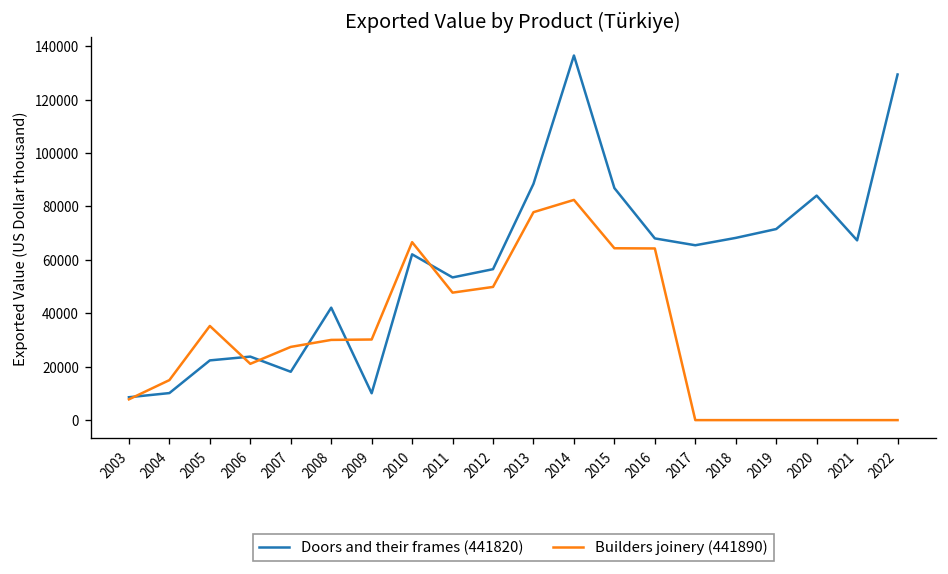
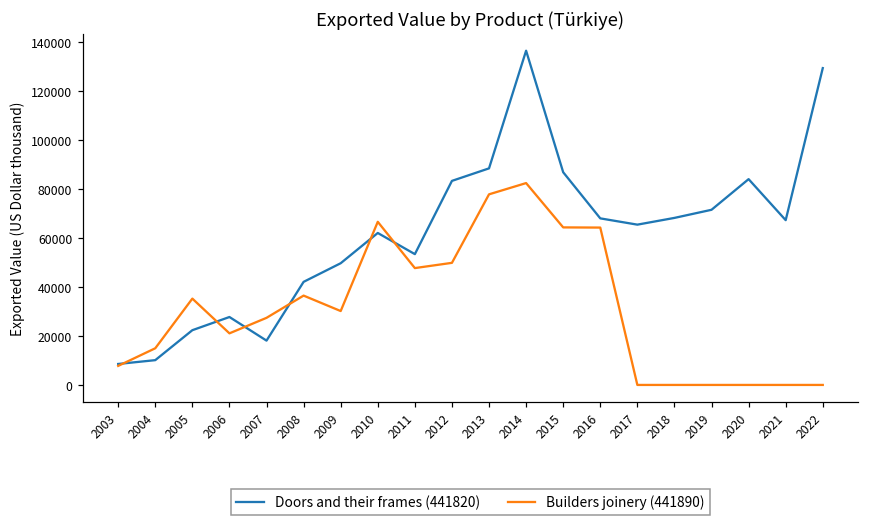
Doors and their frames (441820), 2006: 24000 -> 28000
Builders joinery (441890), 2008: 30000 -> 36000
Doors and their frames (441820), 2009: 10000 -> 50000
Doors and their frames (441820), 2012: 56000 -> 83000
